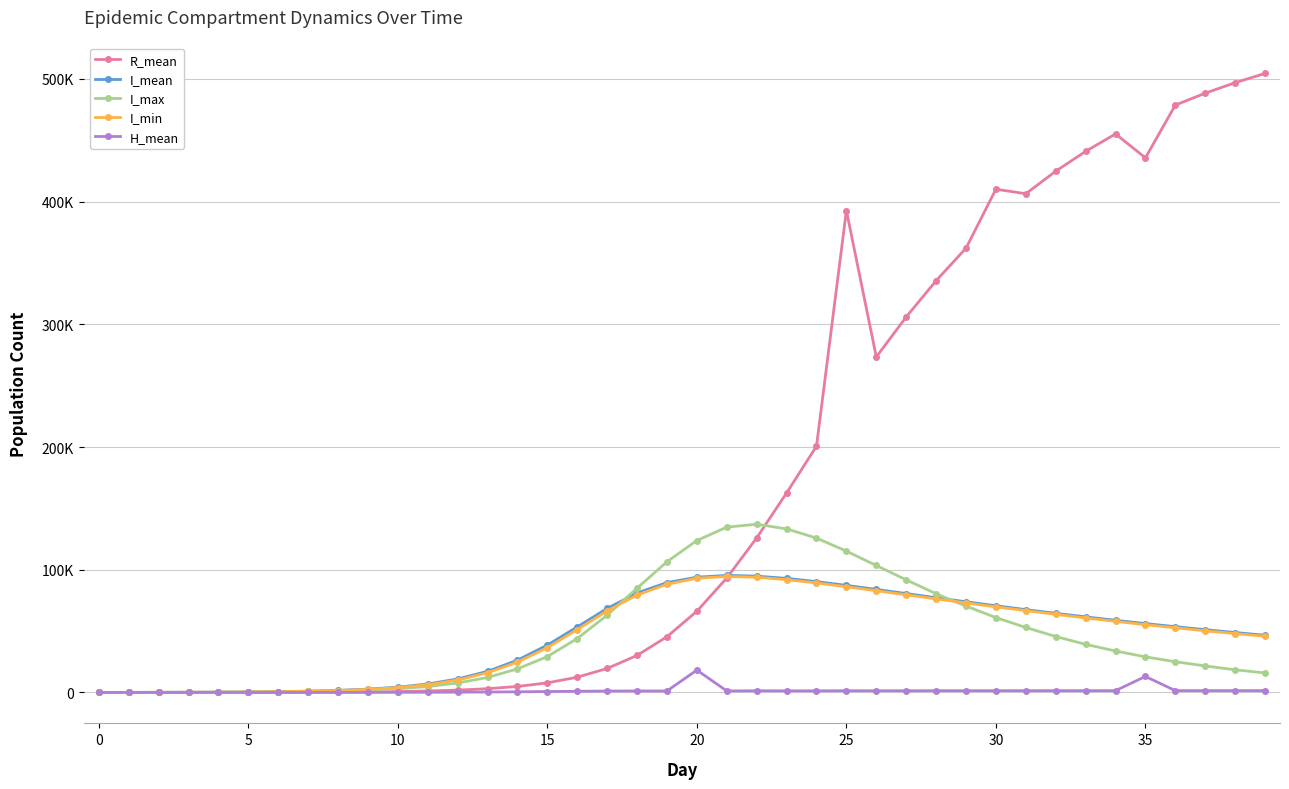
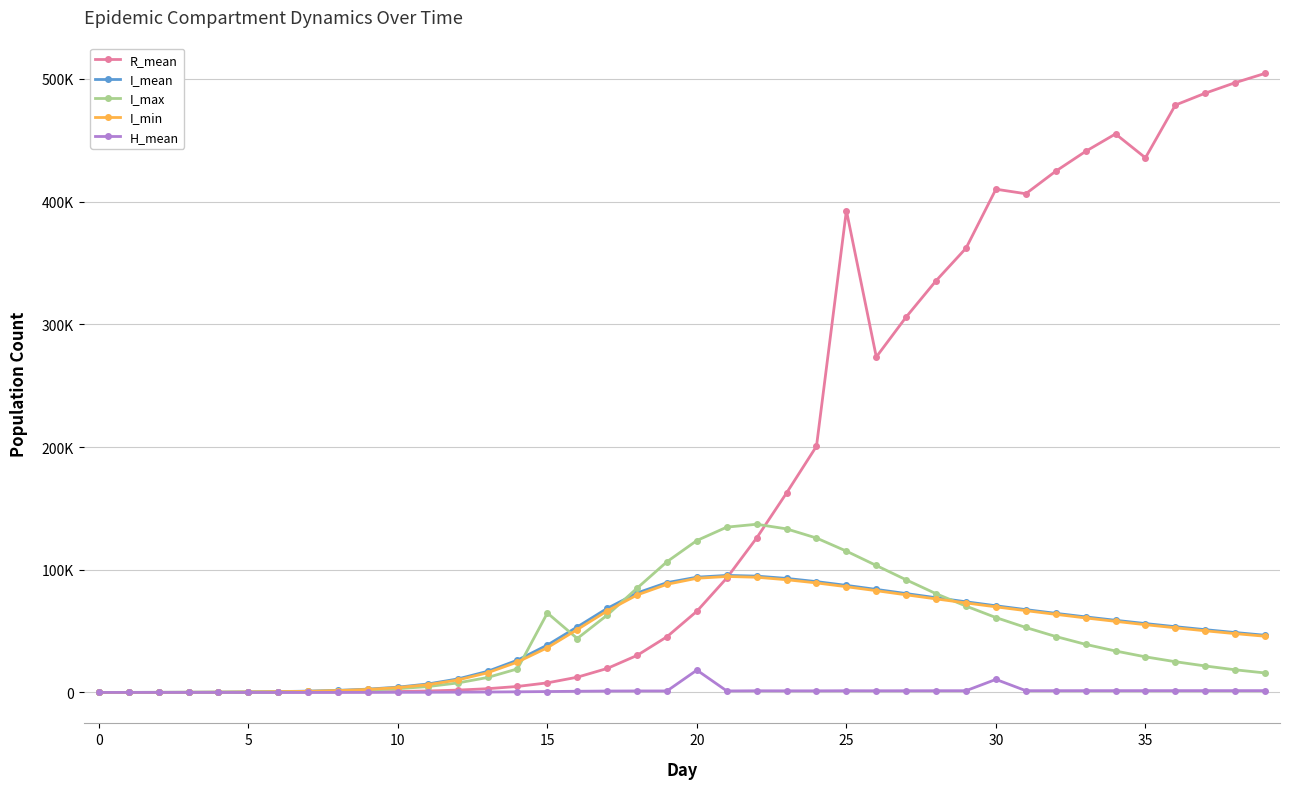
I_max, 15: 29000 -> 65000
H_mean, 30: 1000 -> 11000
H_mean, 35: 13000 -> 1000
